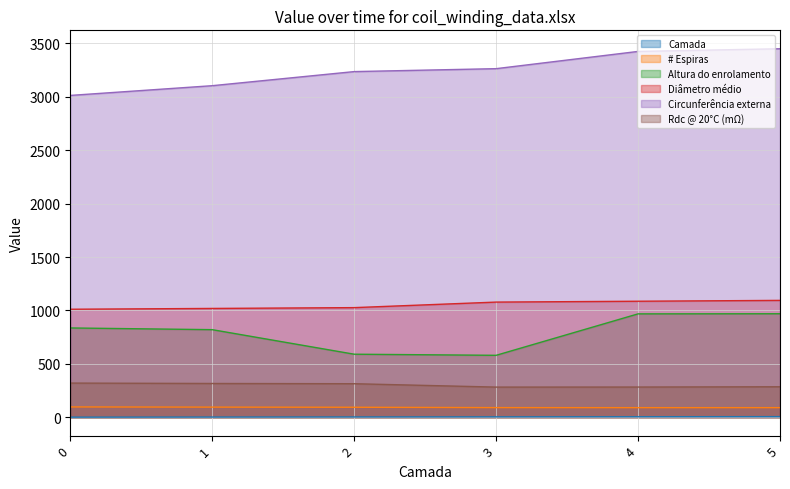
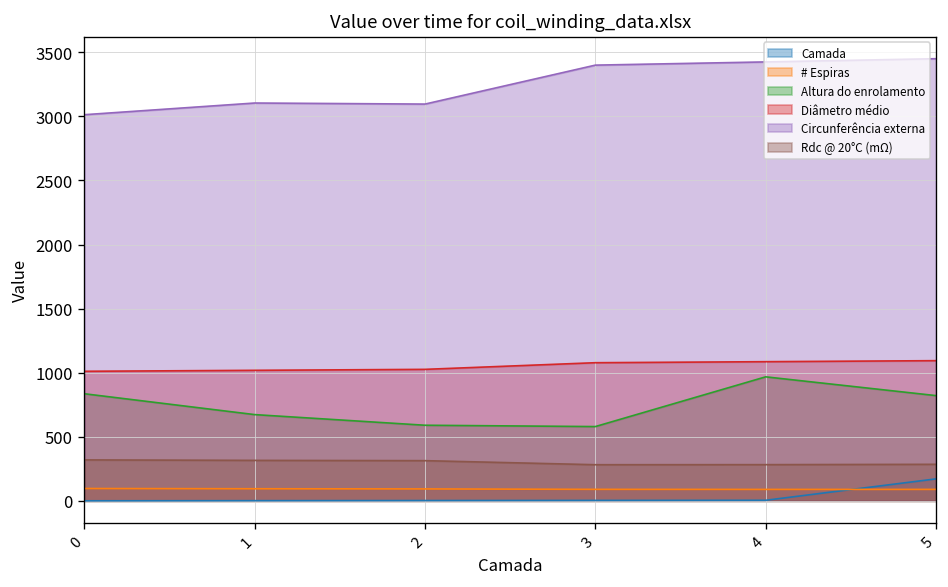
Altura do enrolamento, 1: 820 -> 670
Circunferência externa, 2: 3240 -> 3100
Circunferência externa, 3: 3260 -> 3400
Camada, 5: 10 -> 170
Altura do enrolamento, 5: 970 -> 820
